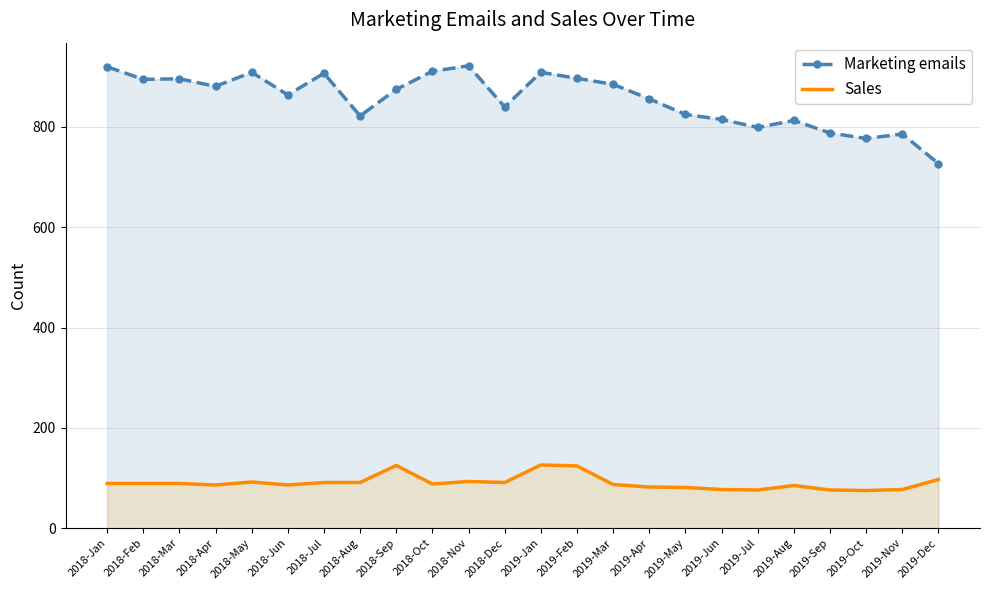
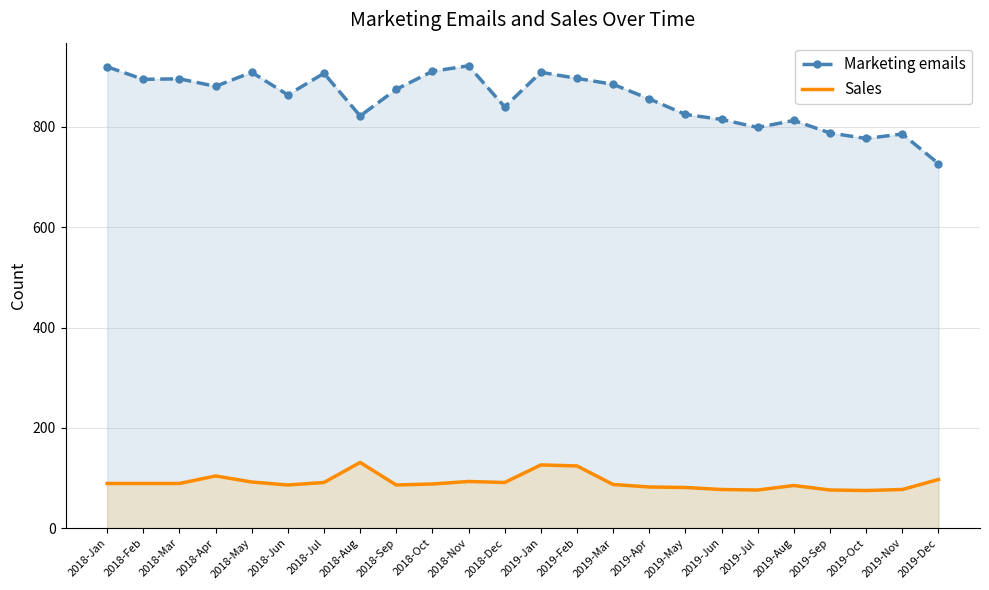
Sales, 2018-Apr: 90 -> 100
Sales, 2018-Aug: 90 -> 130
Sales, 2018-Sep: 130 -> 90
